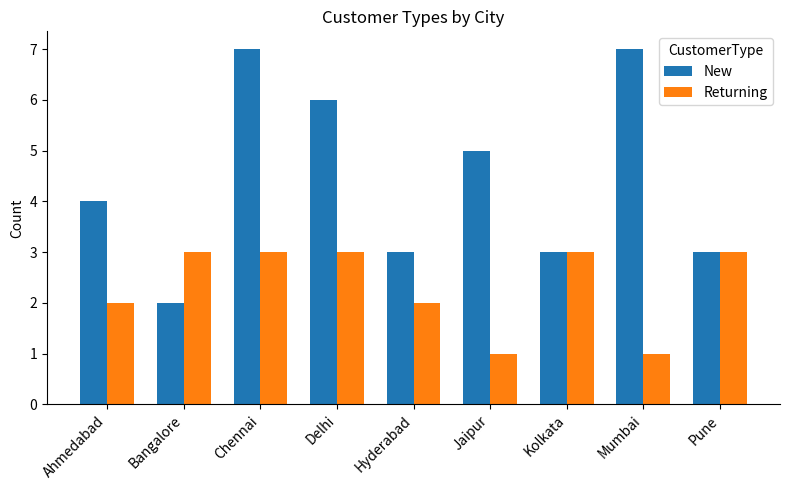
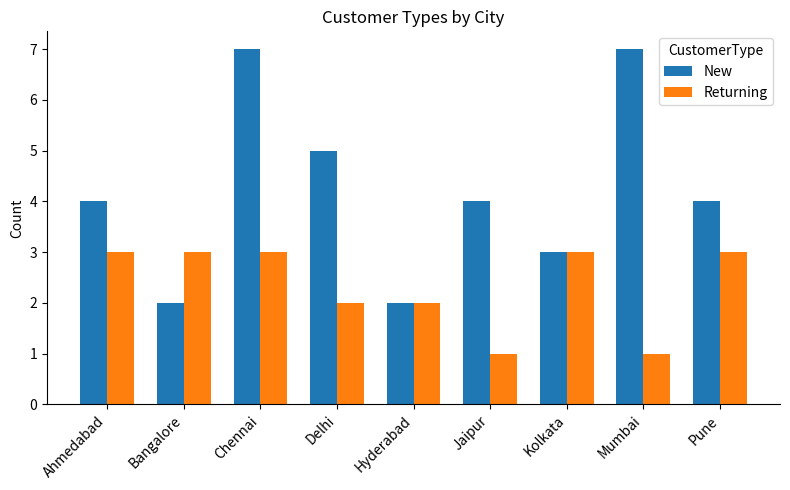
Returning, Ahmedabad: 2 -> 3
New, Delhi: 6 -> 5
Returning, Delhi: 3 -> 2
New, Hyderabad: 3 -> 2
New, Jaipur: 5 -> 4
New, Pune: 3 -> 4
